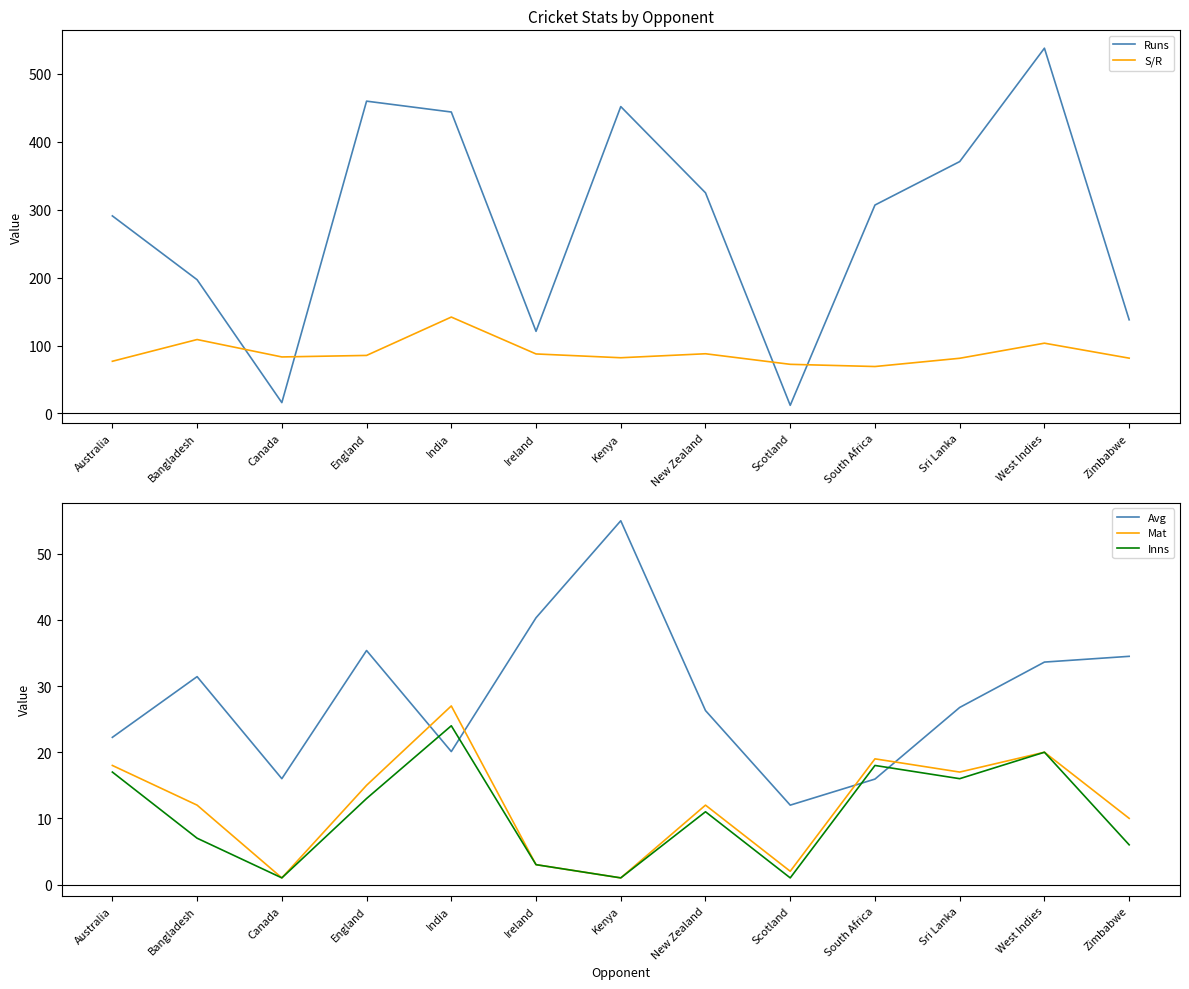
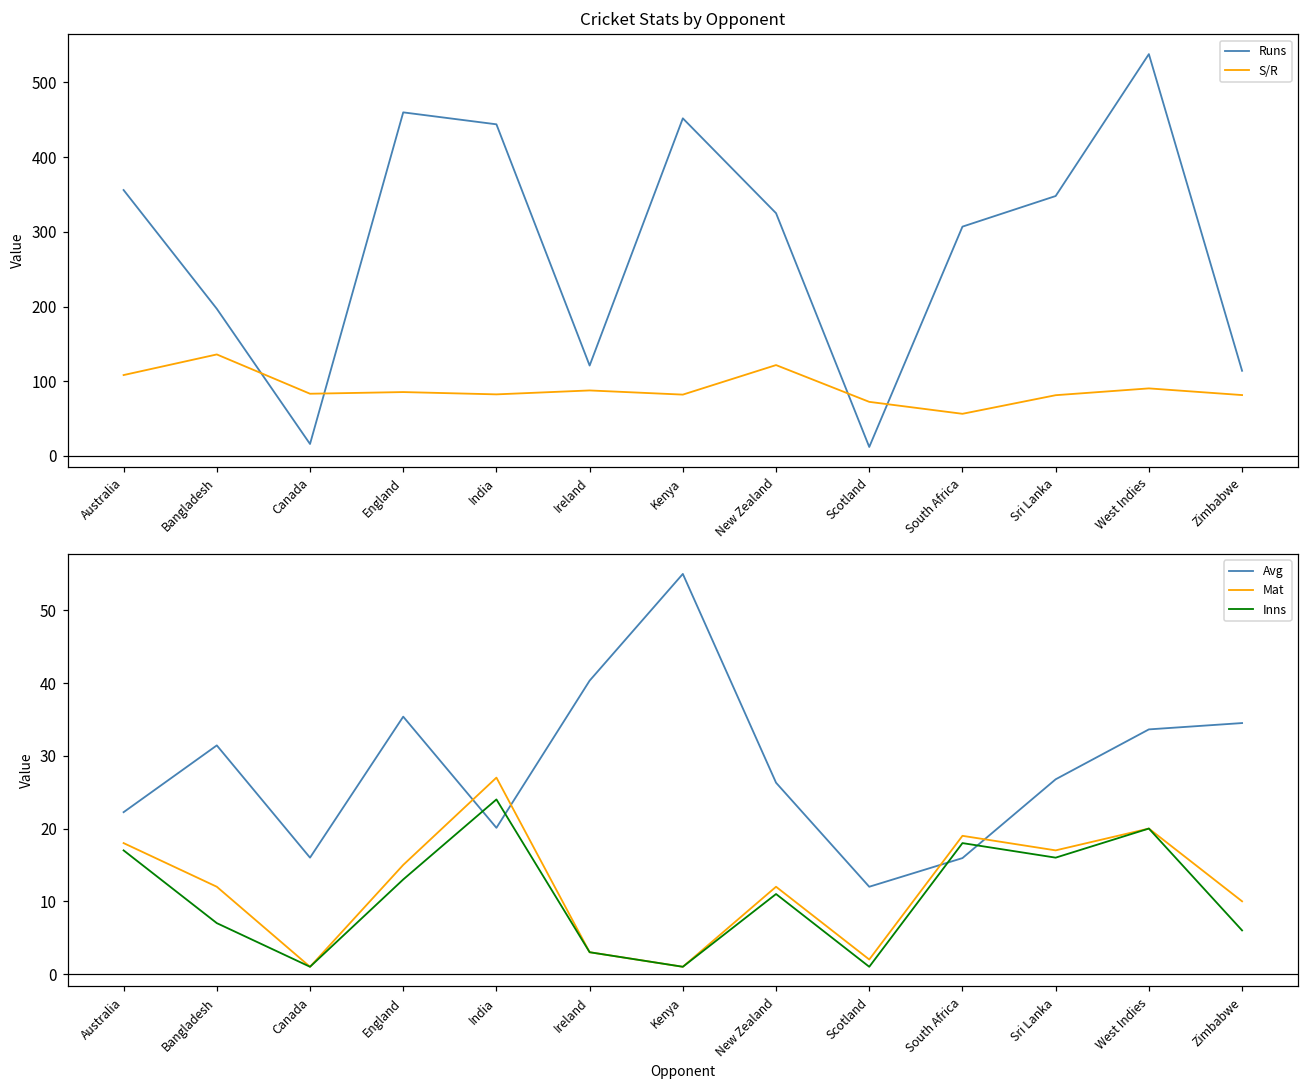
Cricket Stats by Opponent, Runs, Australia: 290 -> 360
Cricket Stats by Opponent, S/R, Australia: 80 -> 110
Cricket Stats by Opponent, S/R, Bangladesh: 110 -> 140
Cricket Stats by Opponent, S/R, India: 140 -> 80
Cricket Stats by Opponent, S/R, New Zealand: 90 -> 120
Cricket Stats by Opponent, S/R, South Africa: 70 -> 60
Cricket Stats by Opponent, Runs, Sri Lanka: 370 -> 350
Cricket Stats by Opponent, S/R, West Indies: 100 -> 90
Cricket Stats by Opponent, Runs, Zimbabwe: 140 -> 110
